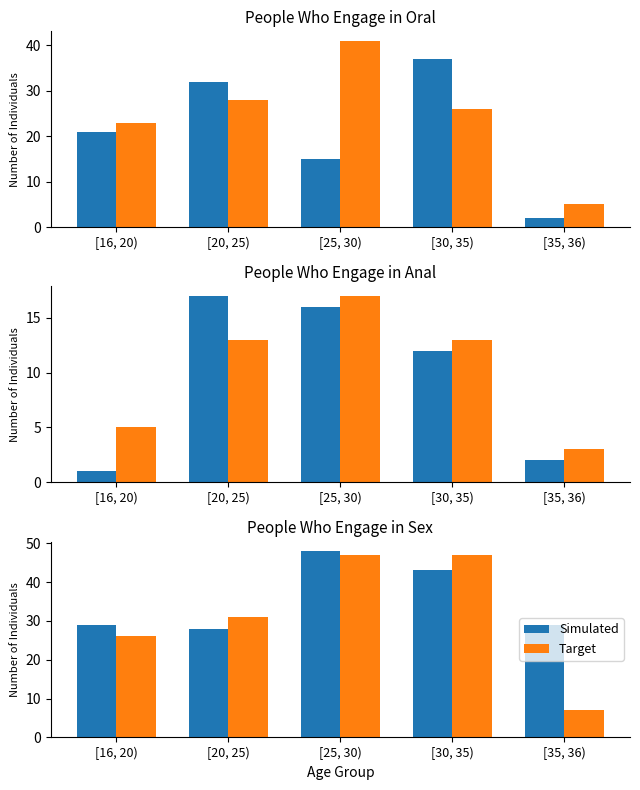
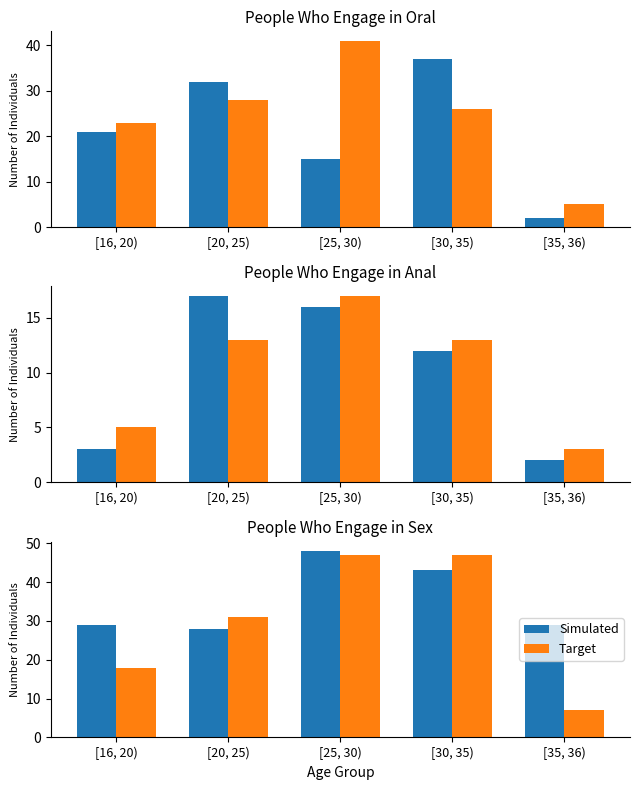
People Who Engage in Anal, Simulated, [16, 20): 1 -> 3
People Who Engage in Sex, Target, [16, 20): 26 -> 18
